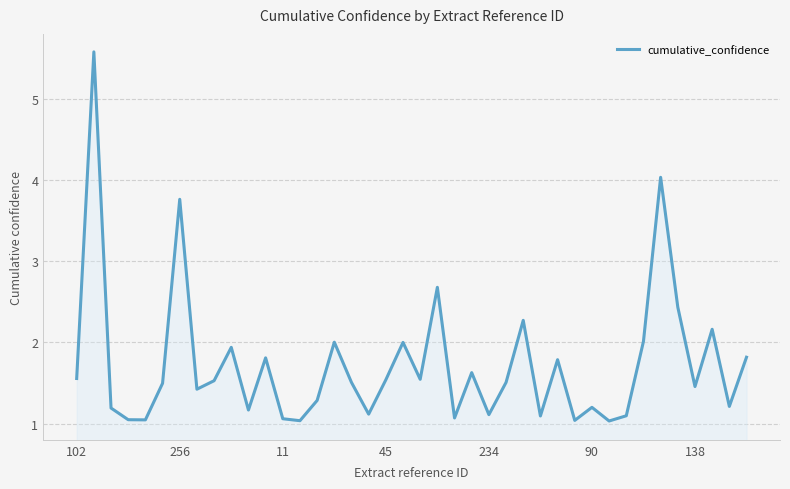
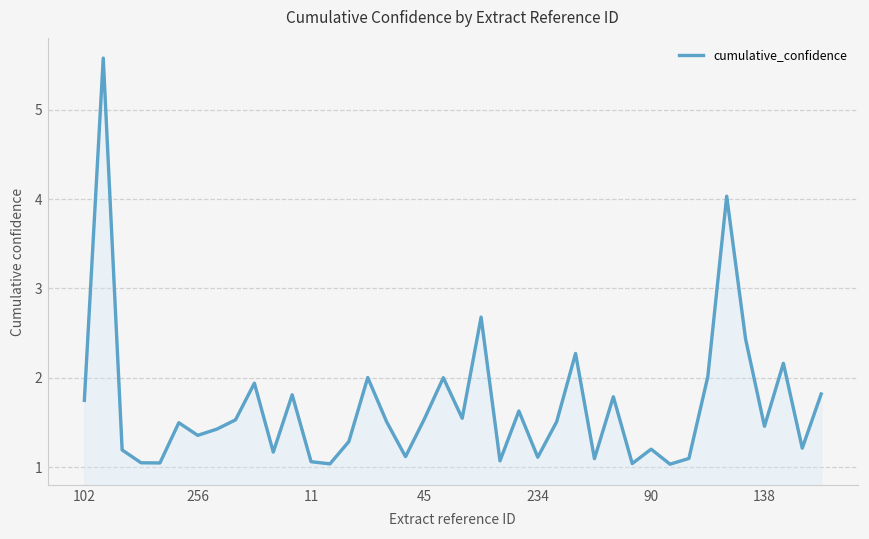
102: 1.6 -> 1.7
256: 3.8 -> 1.4
